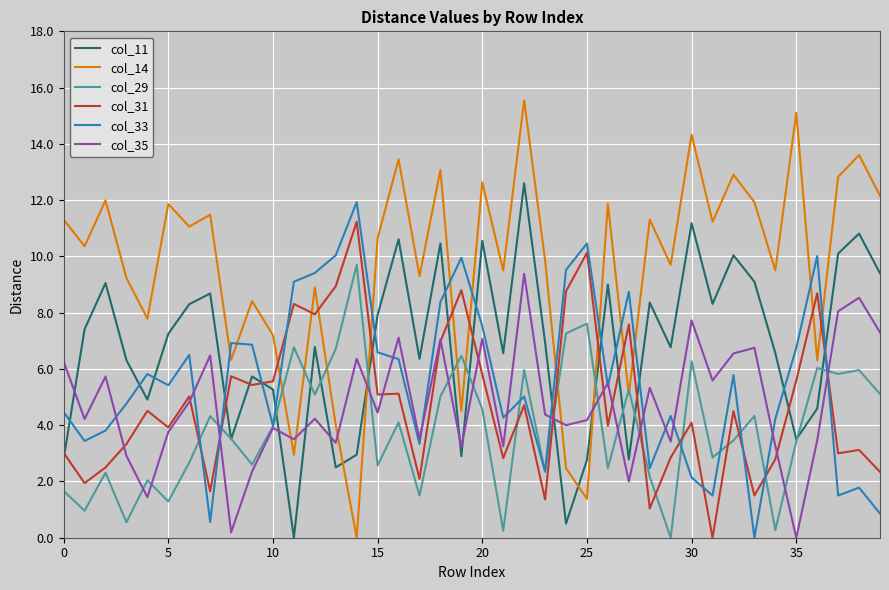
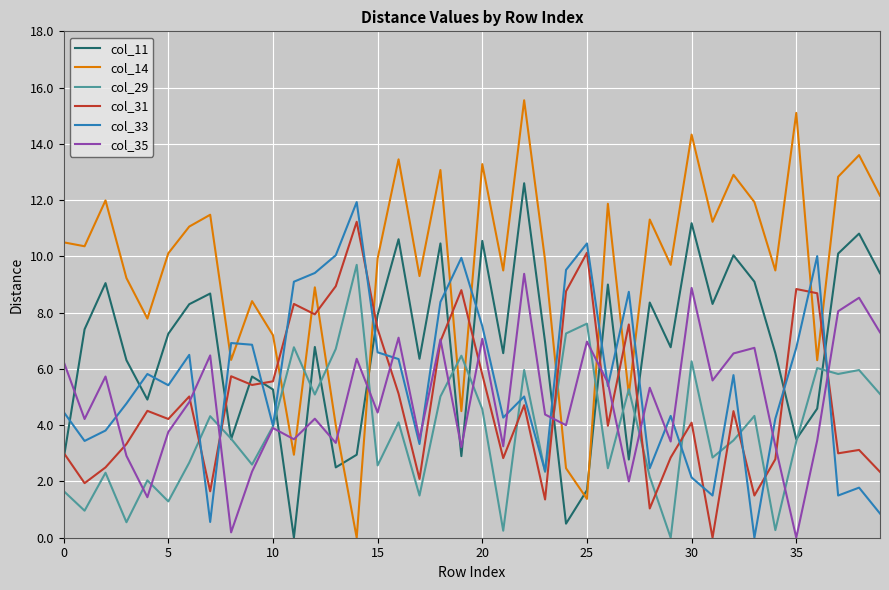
col_14, 0: 11.3 -> 10.5
col_14, 5: 11.9 -> 10.1
col_31, 5: 3.9 -> 4.2
col_14, 15: 10.7 -> 9.9
col_31, 15: 5.1 -> 7.4
col_14, 20: 12.6 -> 13.3
col_11, 25: 2.8 -> 1.7
col_35, 25: 4.2 -> 7.0
col_35, 30: 7.7 -> 8.9
col_31, 35: 5.6 -> 8.8
